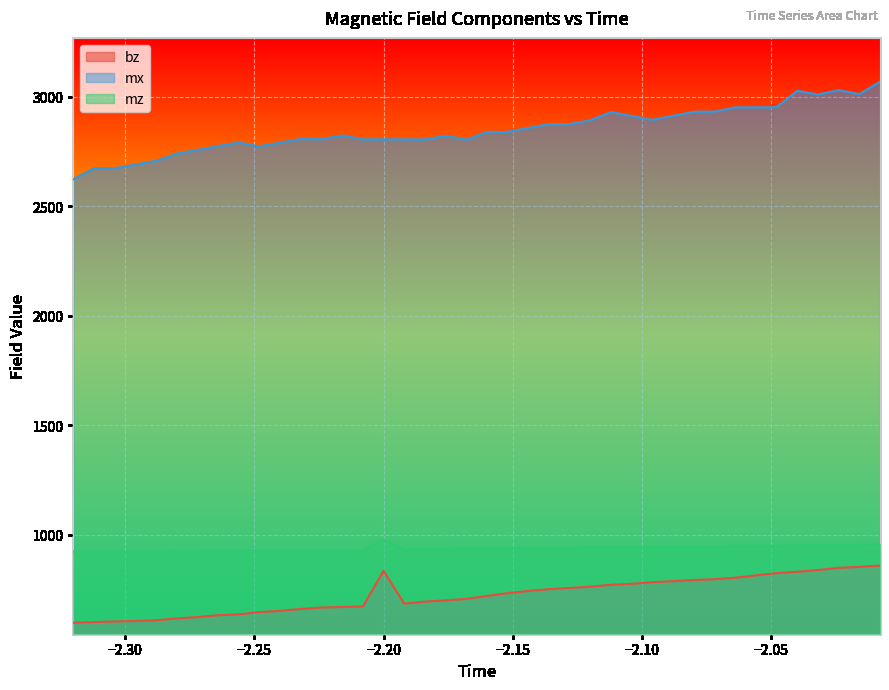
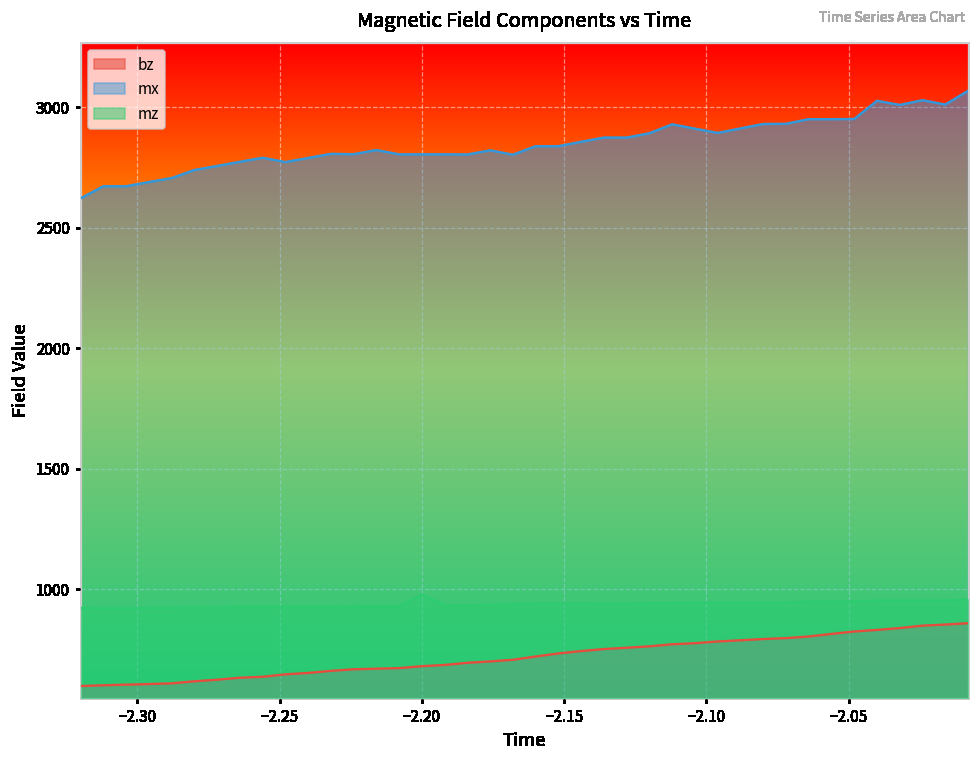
bz, −2.20: 830 -> 680
